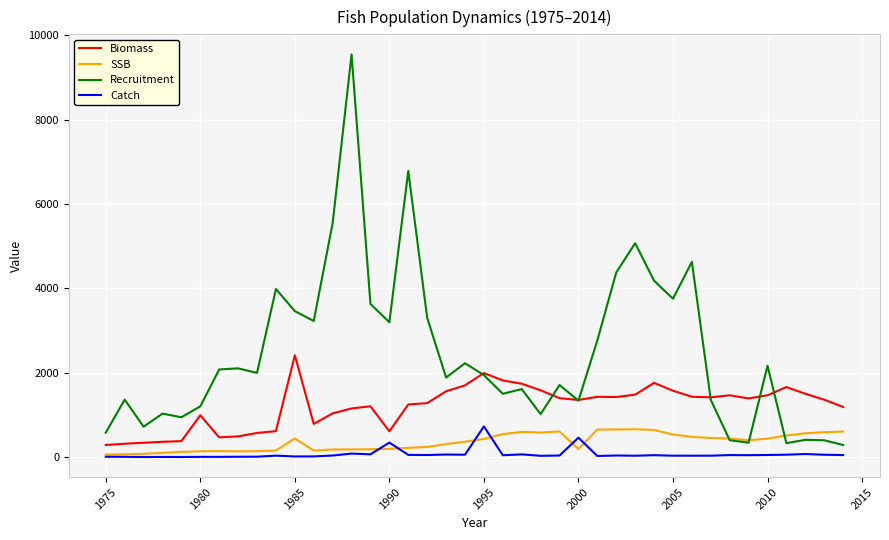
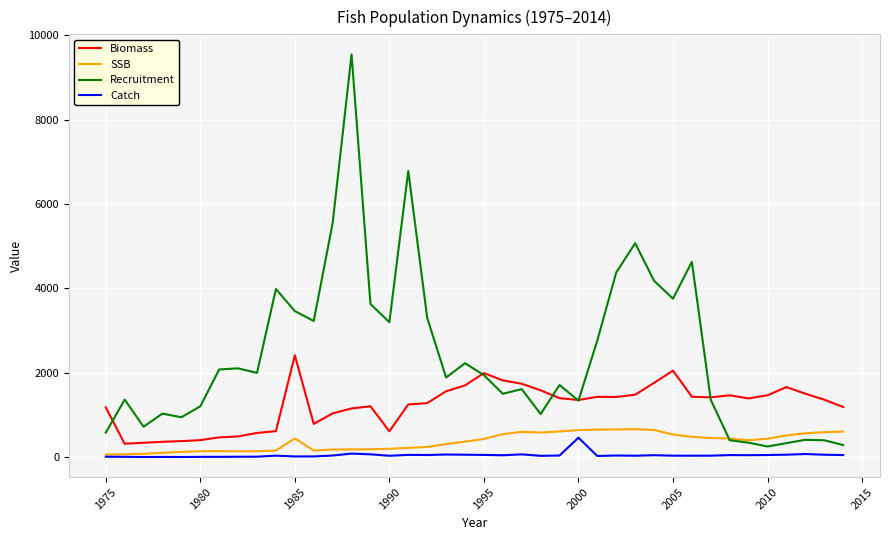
Biomass, 1975: 300 -> 1200
Biomass, 1980: 1000 -> 400
Catch, 1990: 300 -> 0
Catch, 1995: 700 -> 100
SSB, 2000: 200 -> 600
Biomass, 2005: 1600 -> 2100
Recruitment, 2010: 2200 -> 300
